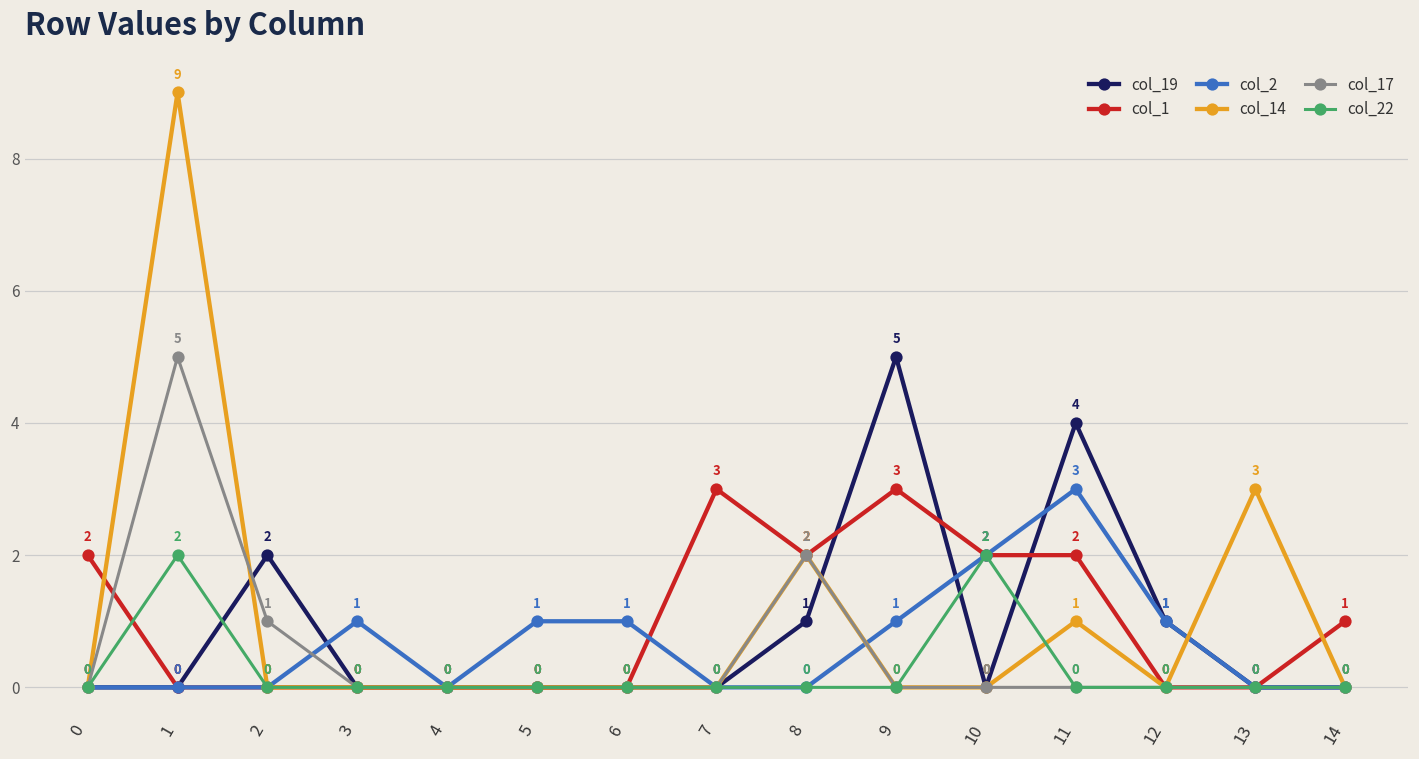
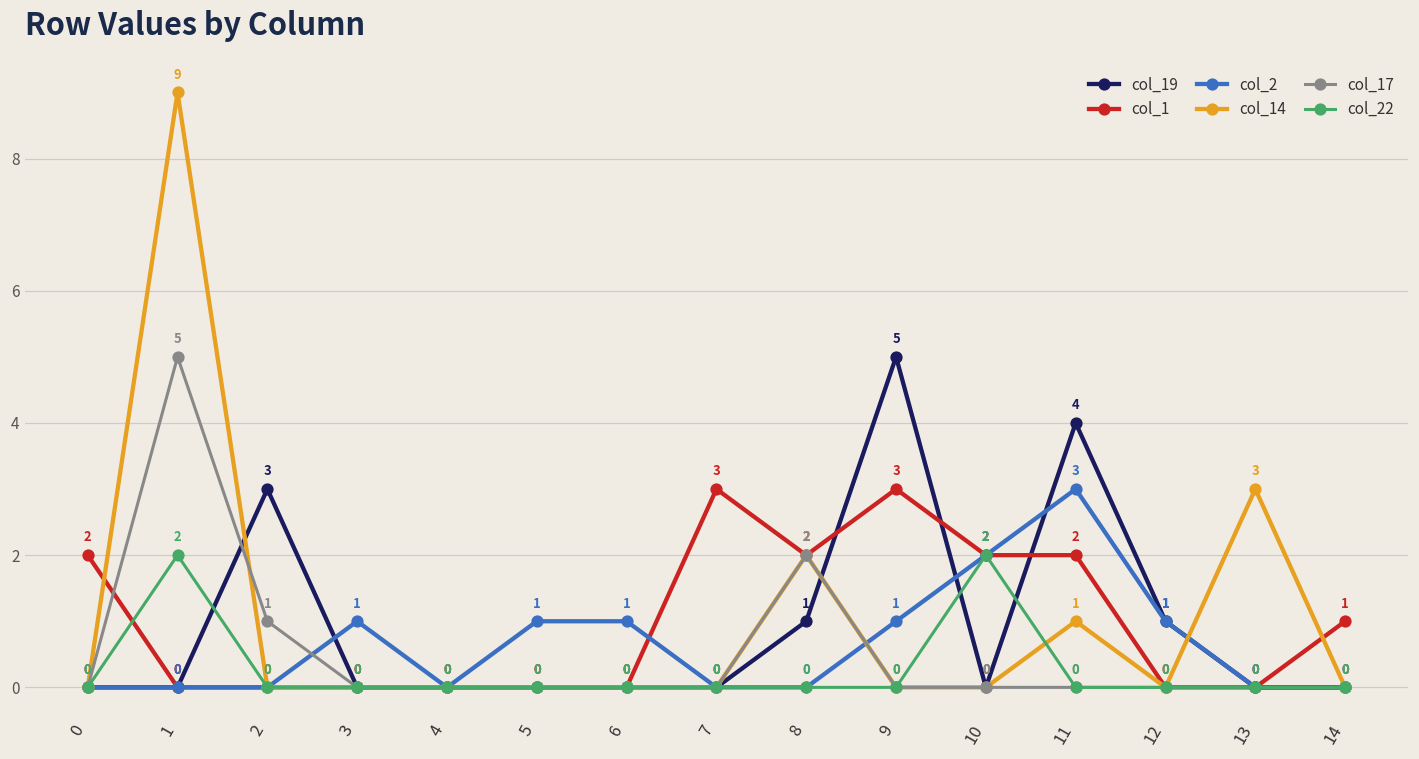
col_19, 2: 2 -> 3
